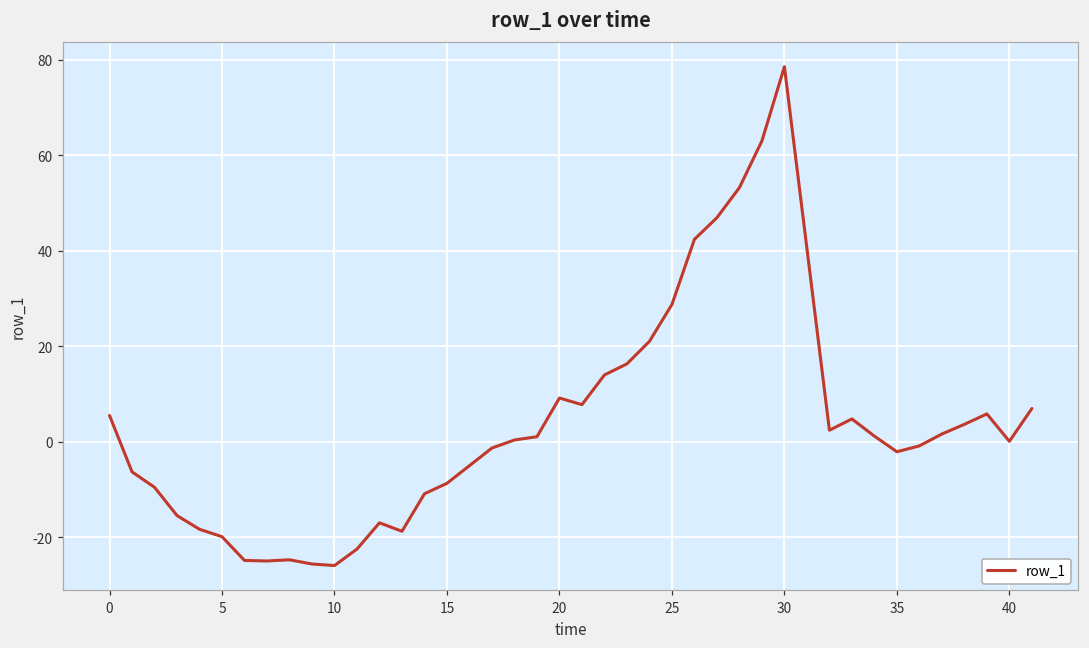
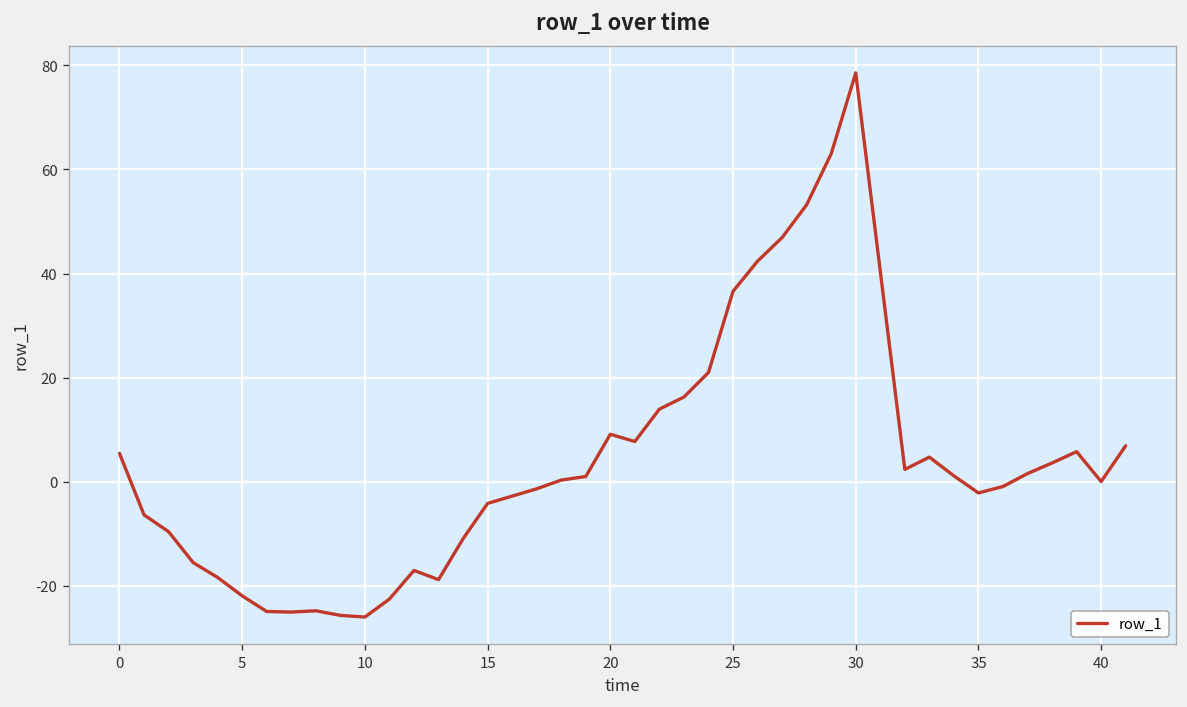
5: -20 -> -22
15: -9 -> -4
25: 29 -> 37
